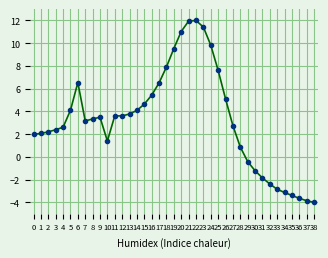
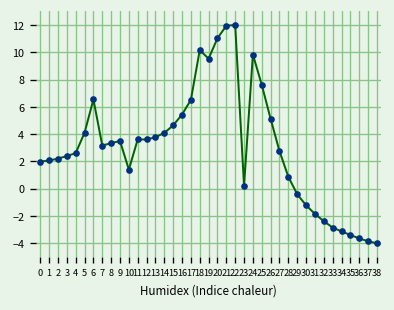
18: 7.9 -> 10.2
23: 11.4 -> 0.2
